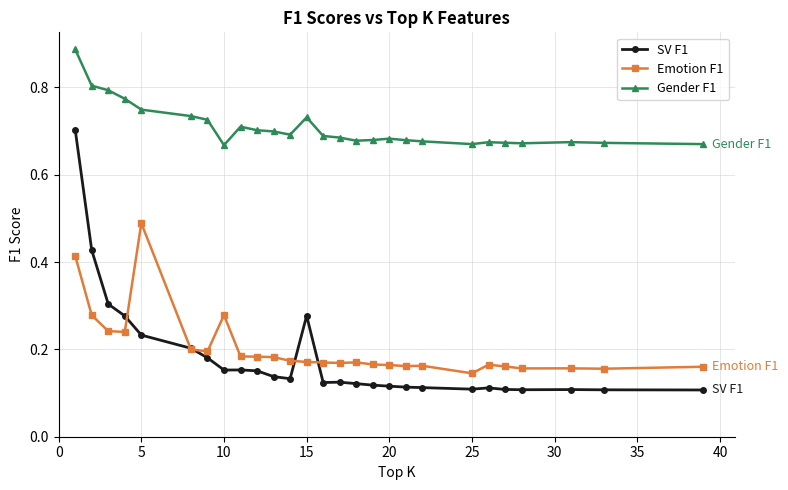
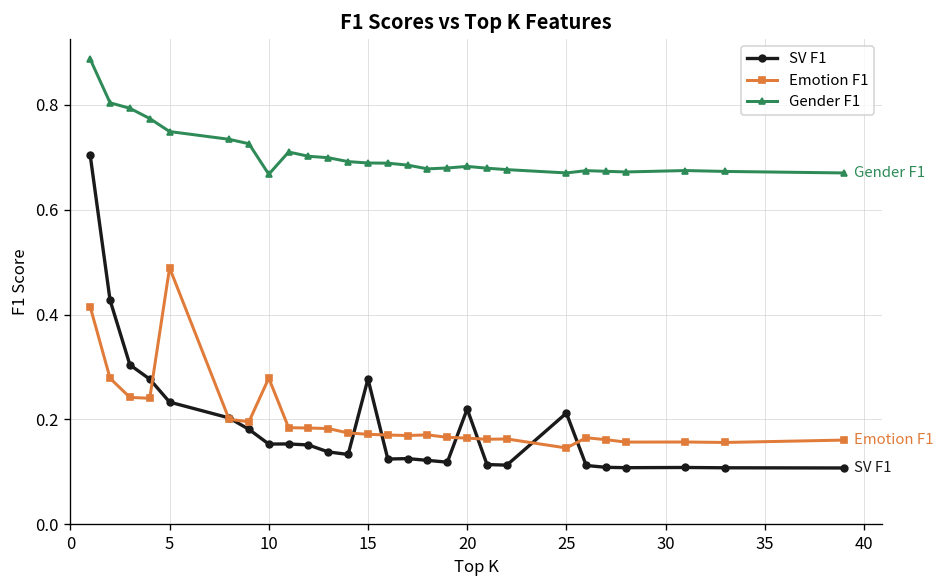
Gender F1, 15: 0.73 -> 0.69
SV F1, 20: 0.12 -> 0.22
SV F1, 25: 0.11 -> 0.21
